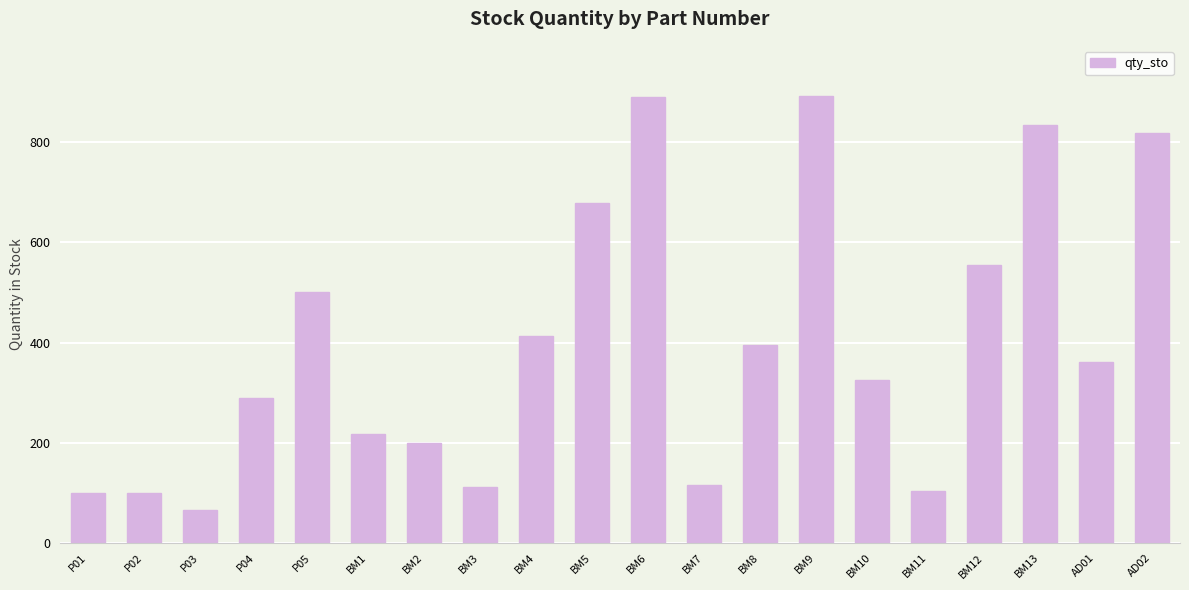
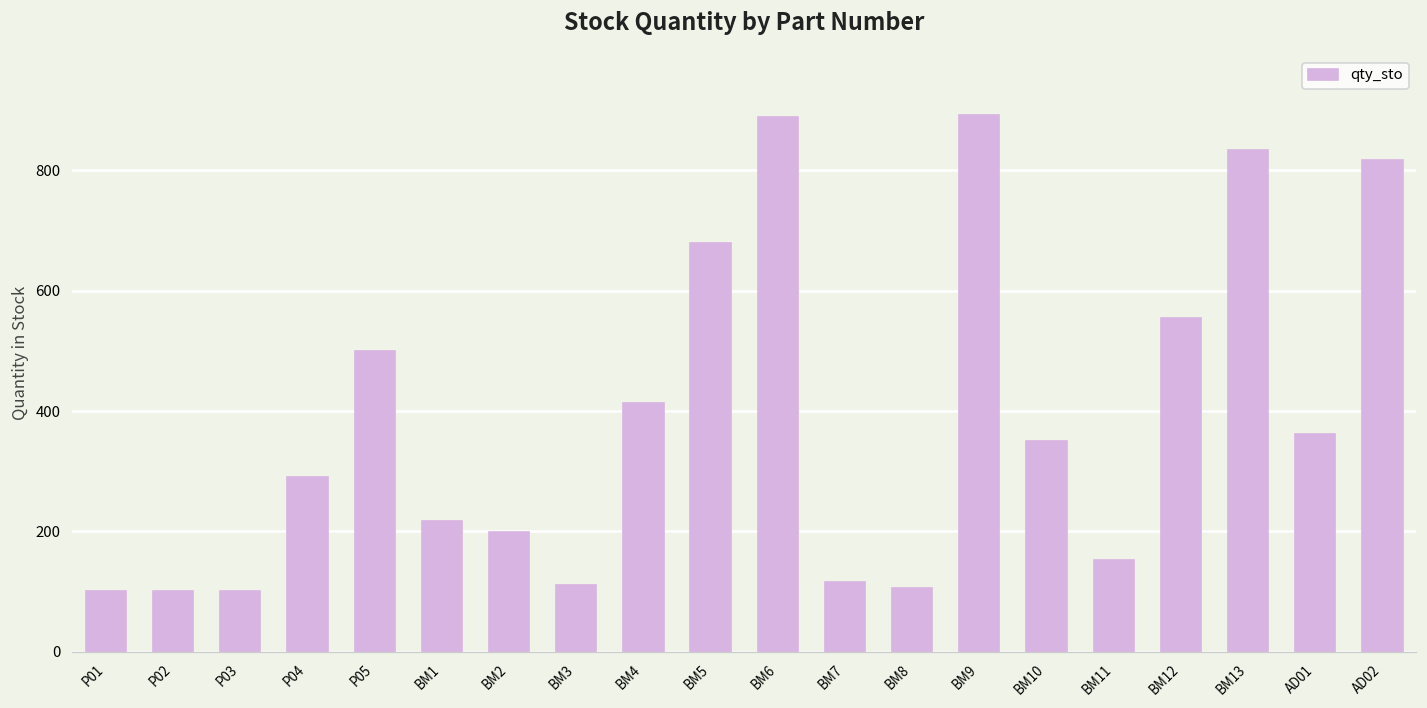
P03: 70 -> 100
BM8: 400 -> 110
BM10: 330 -> 350
BM11: 100 -> 150
